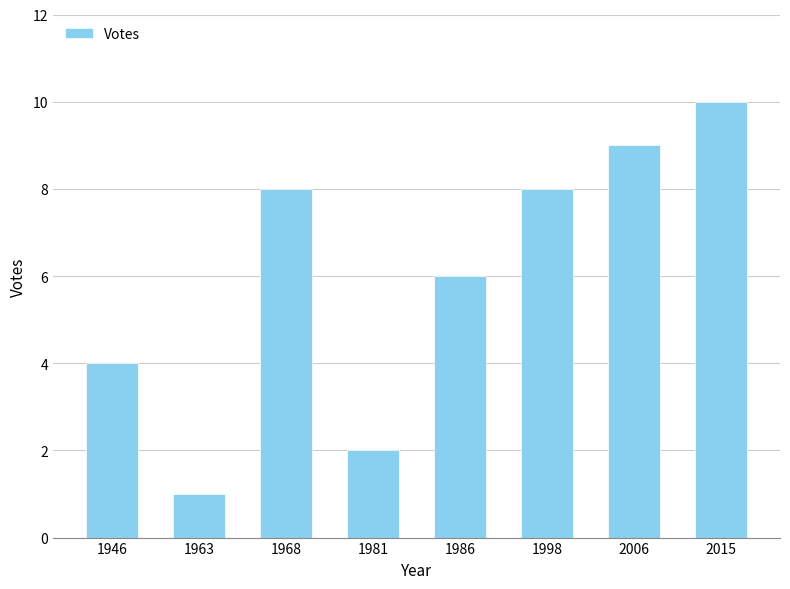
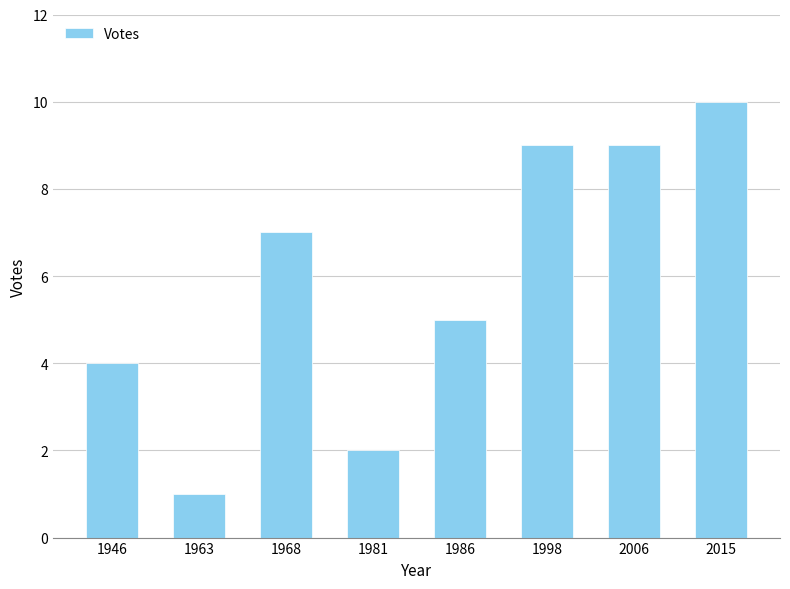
1968: 8 -> 7
1986: 6 -> 5
1998: 8 -> 9
